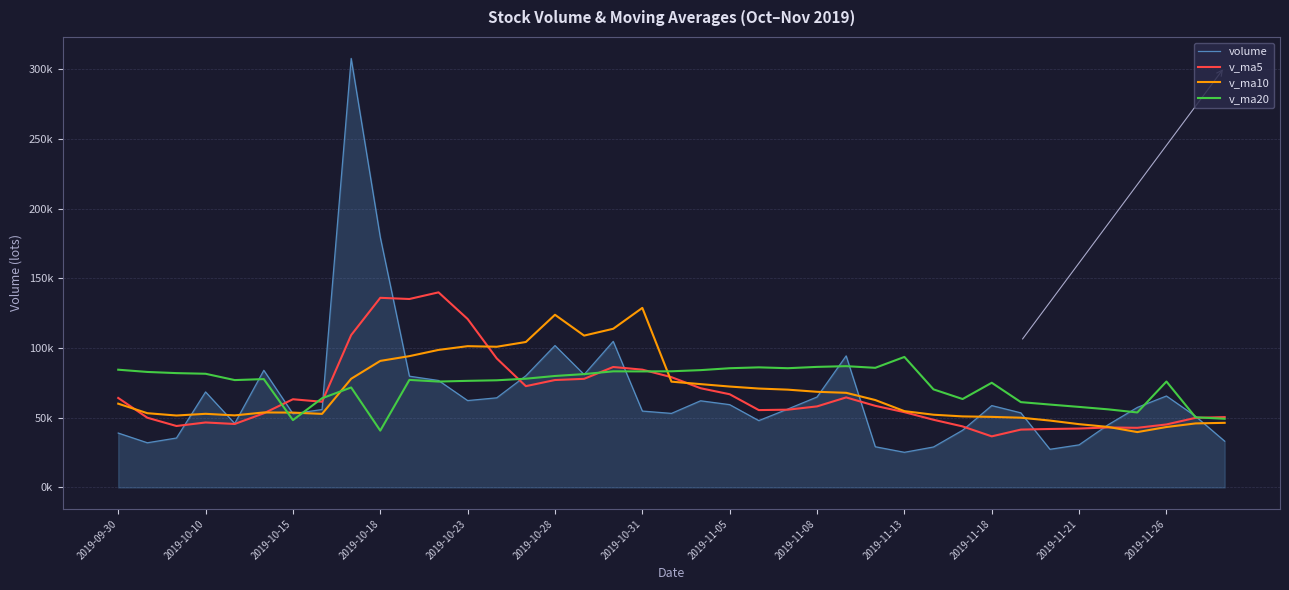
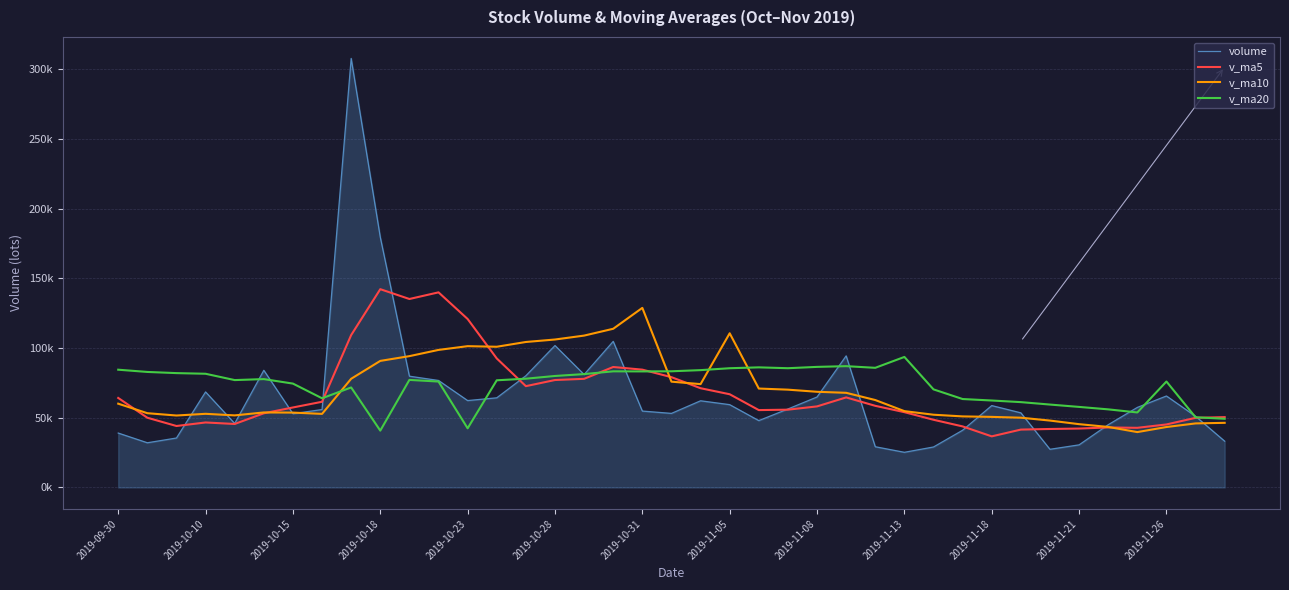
v_ma5, 2019-10-15: 63000 -> 57000
v_ma20, 2019-10-15: 48000 -> 75000
v_ma5, 2019-10-18: 136000 -> 142000
v_ma20, 2019-10-23: 77000 -> 42000
v_ma10, 2019-10-28: 124000 -> 106000
v_ma10, 2019-11-05: 72000 -> 111000
v_ma20, 2019-11-18: 75000 -> 62000
